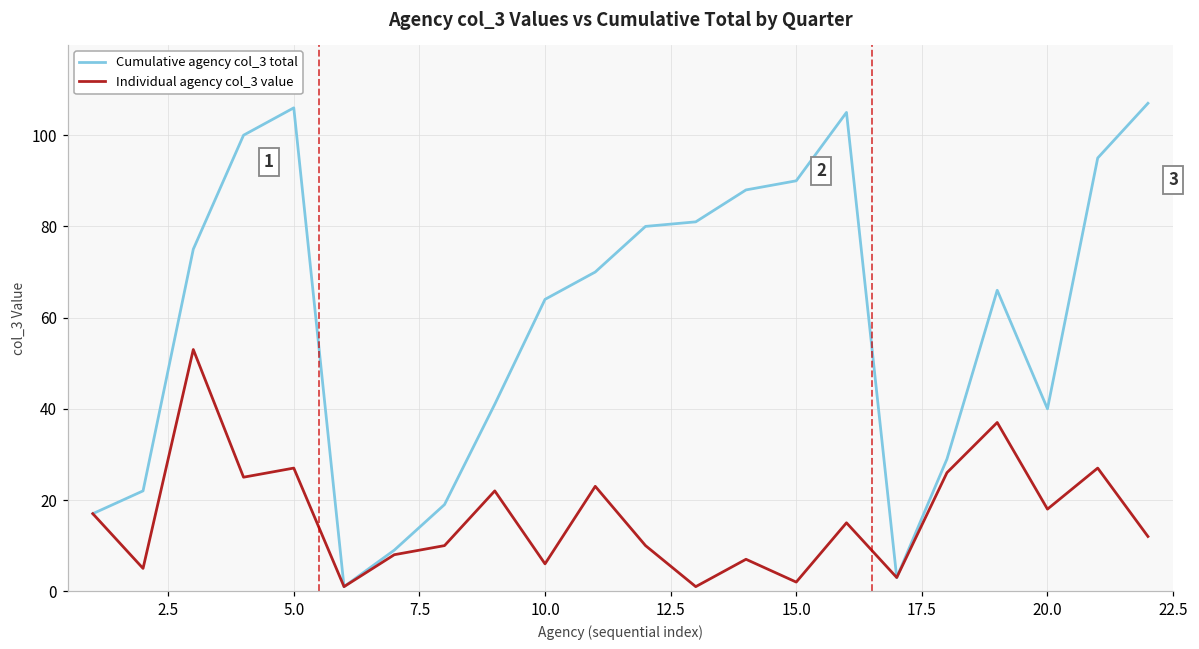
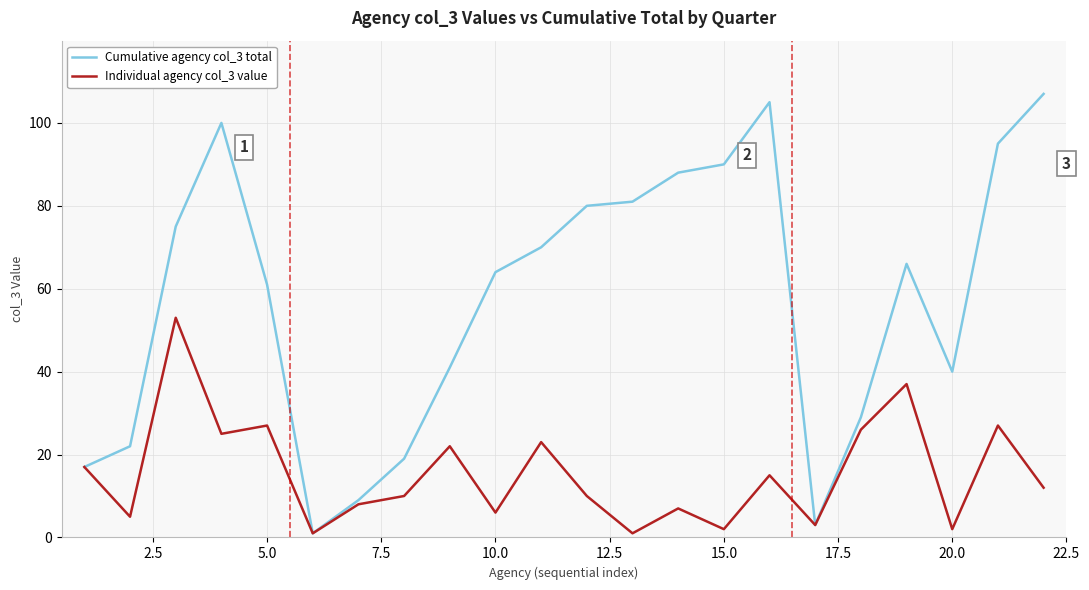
Cumulative agency col_3 total, 5.0: 106 -> 61
Individual agency col_3 value, 20.0: 18 -> 2
